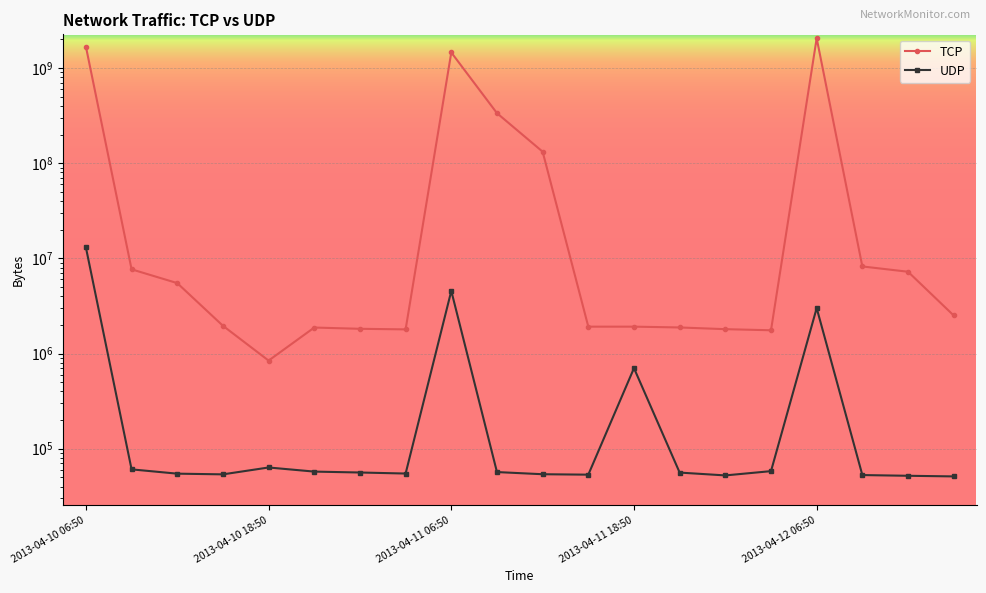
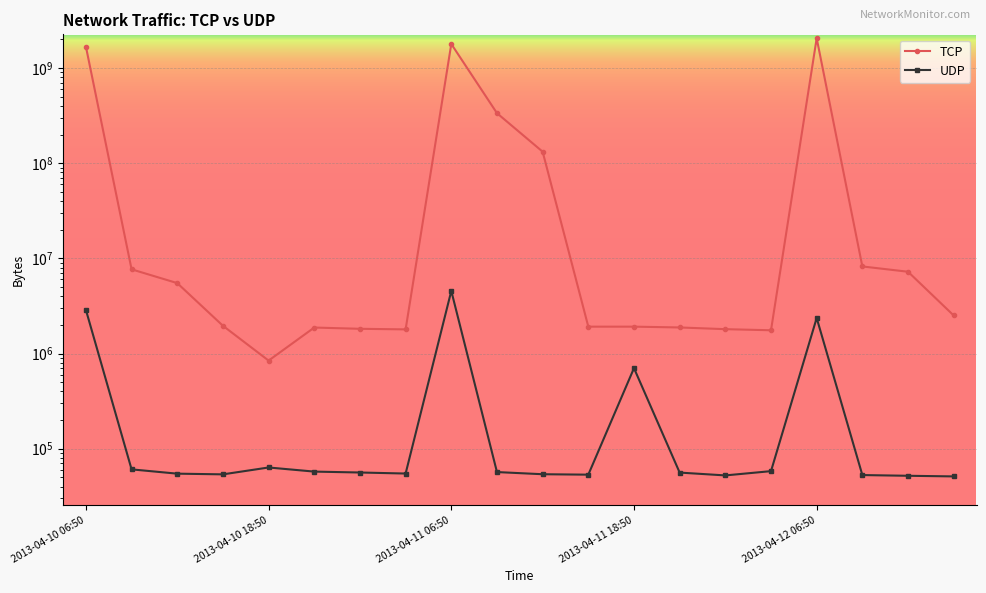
UDP, 2013-04-10 06:50: 13000000 -> 2900000
TCP, 2013-04-11 06:50: 1500000000 -> 1800000000
UDP, 2013-04-12 06:50: 3000000 -> 2400000
